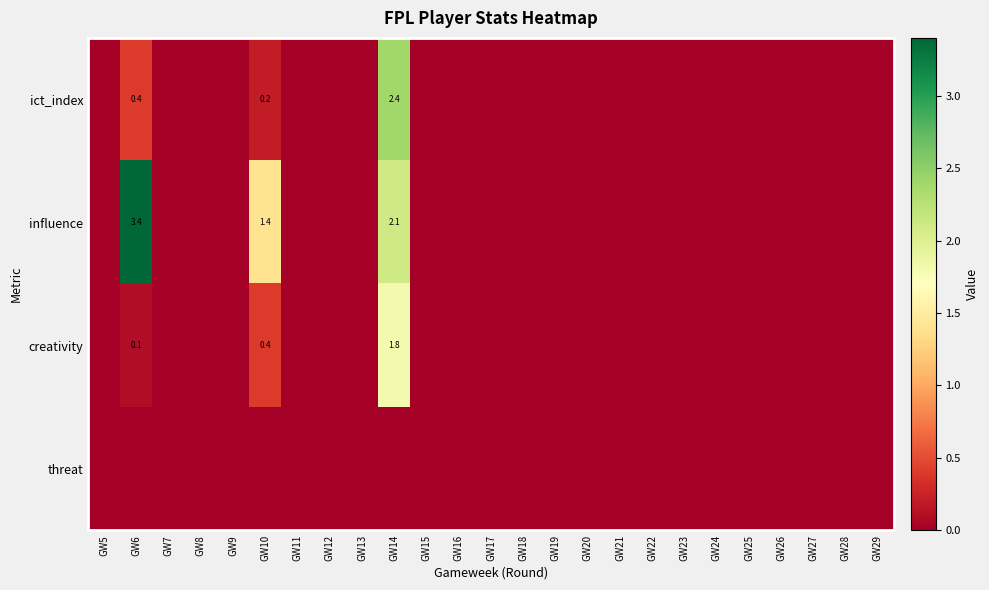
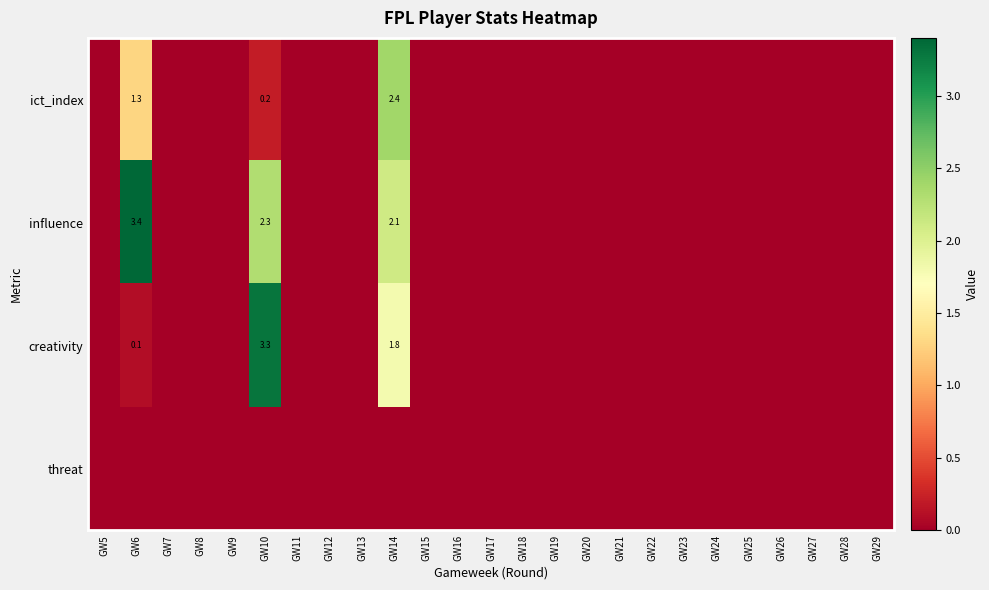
ict_index, GW6: 0.4 -> 1.3
influence, GW10: 1.4 -> 2.3
creativity, GW10: 0.4 -> 3.3
